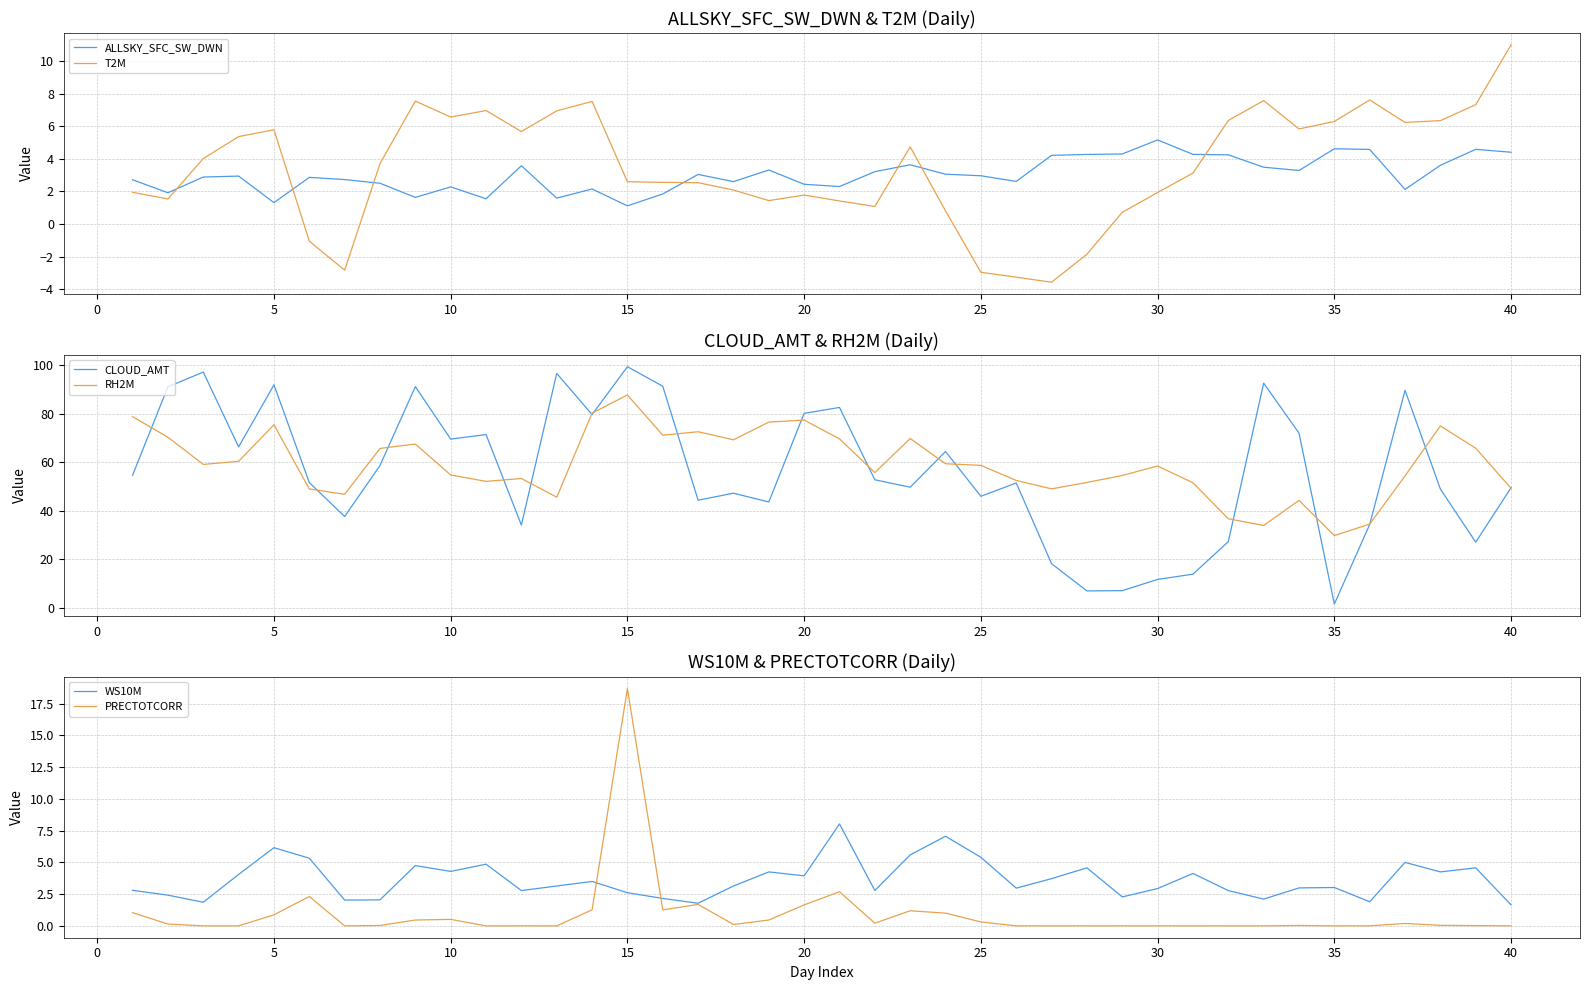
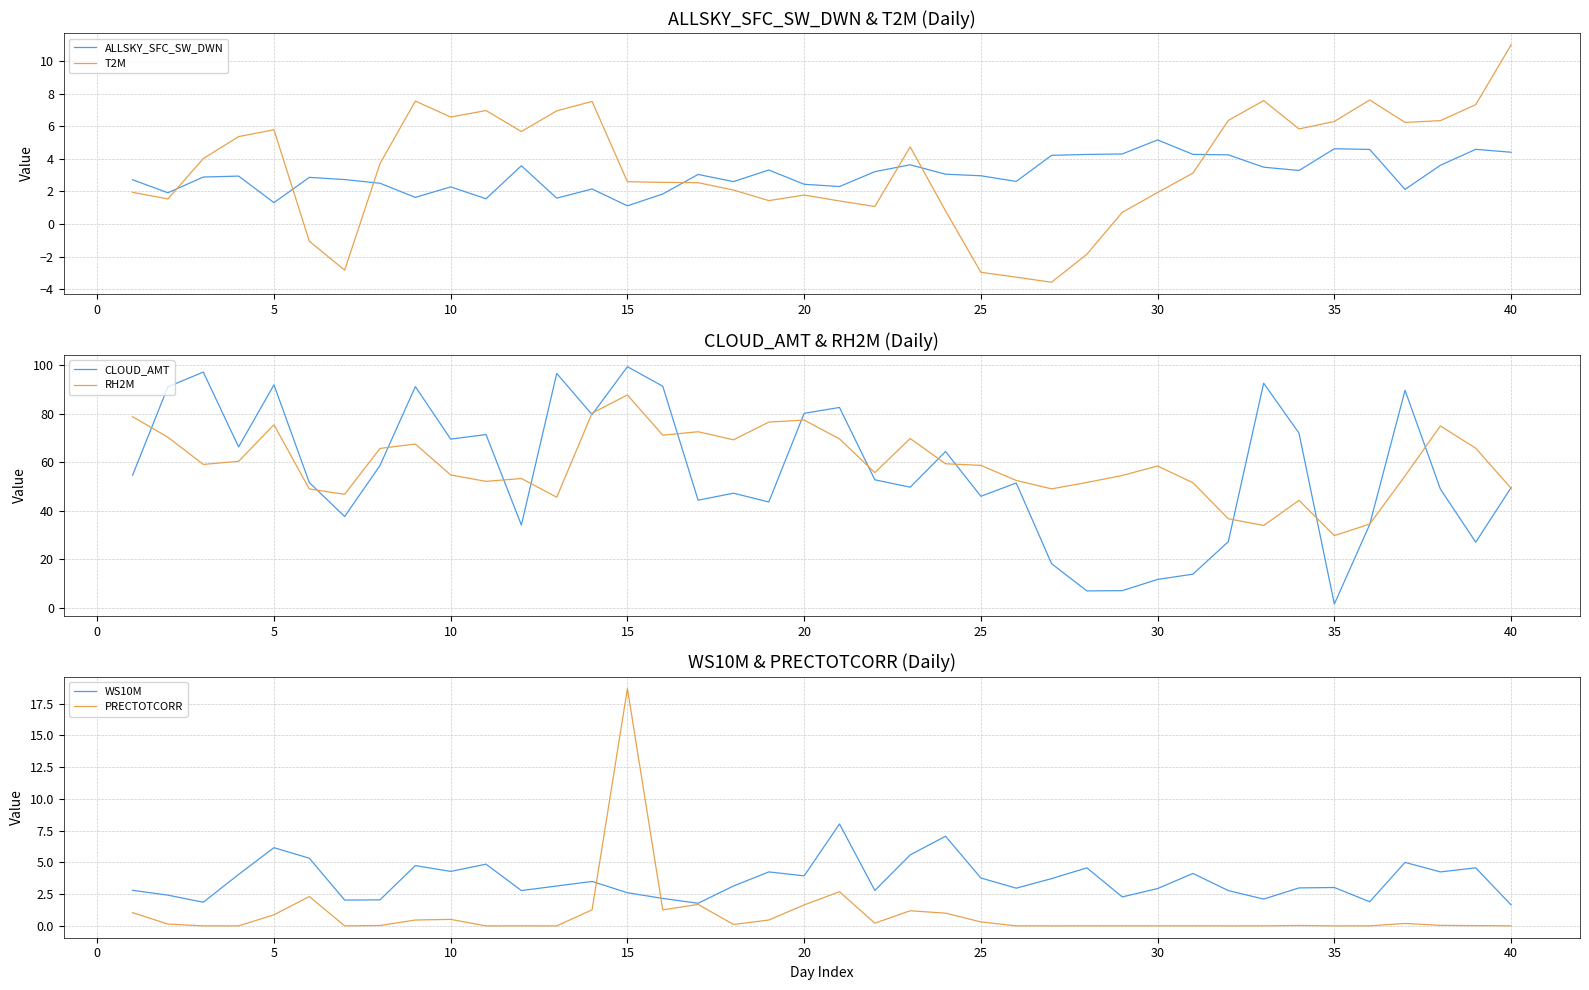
WS10M & PRECTOTCORR (Daily), WS10M, 25: 5.4 -> 3.8
